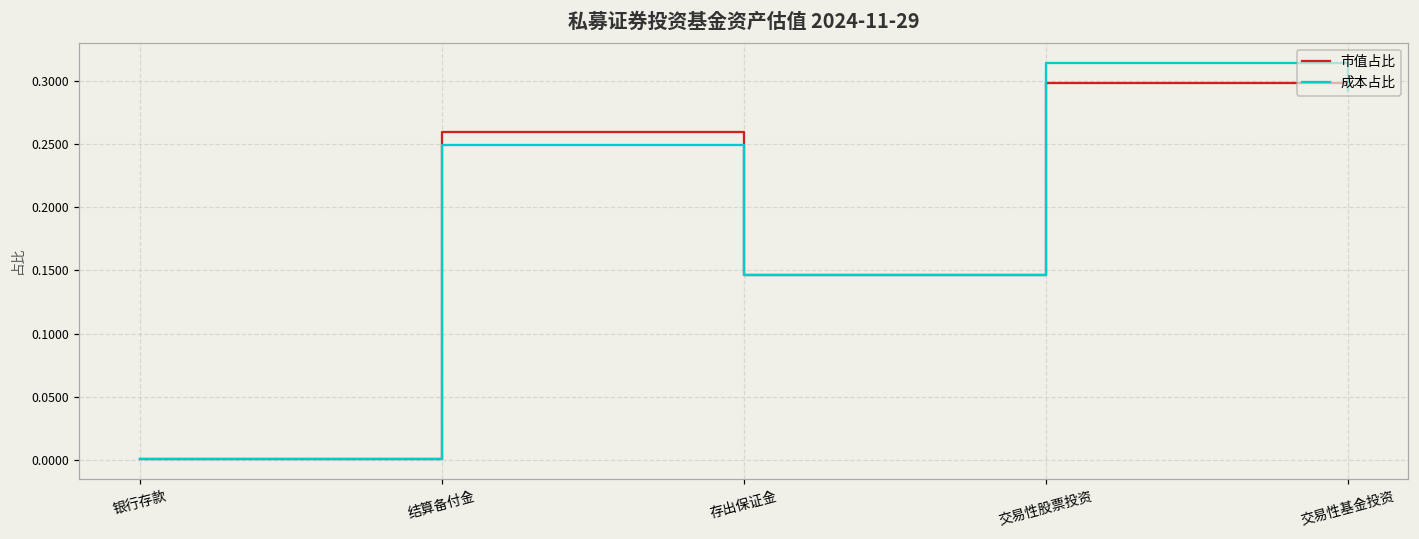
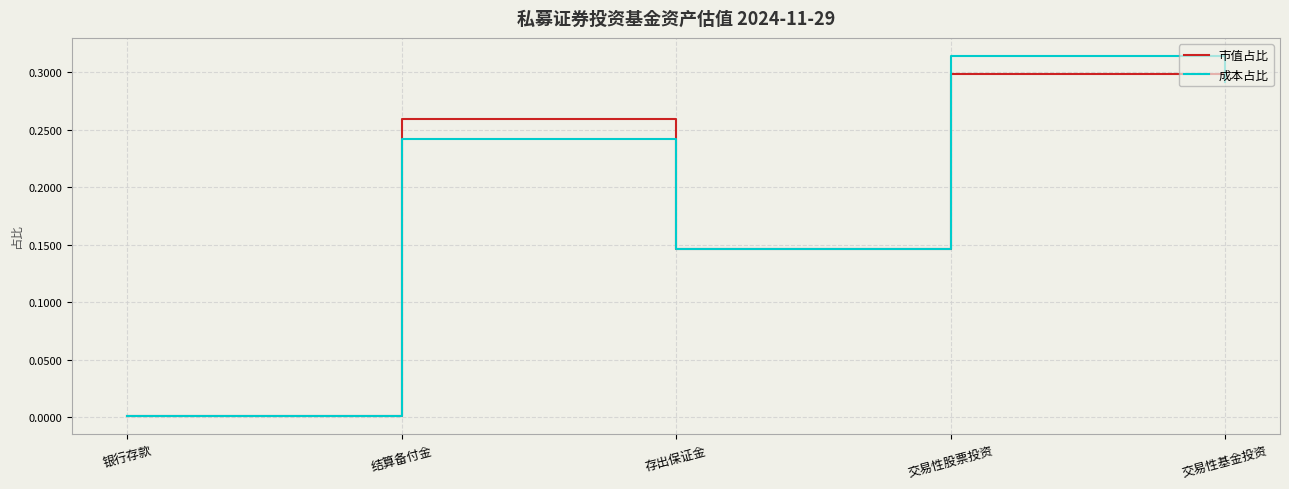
成本占比, 结算备付金: 0.249 -> 0.242
